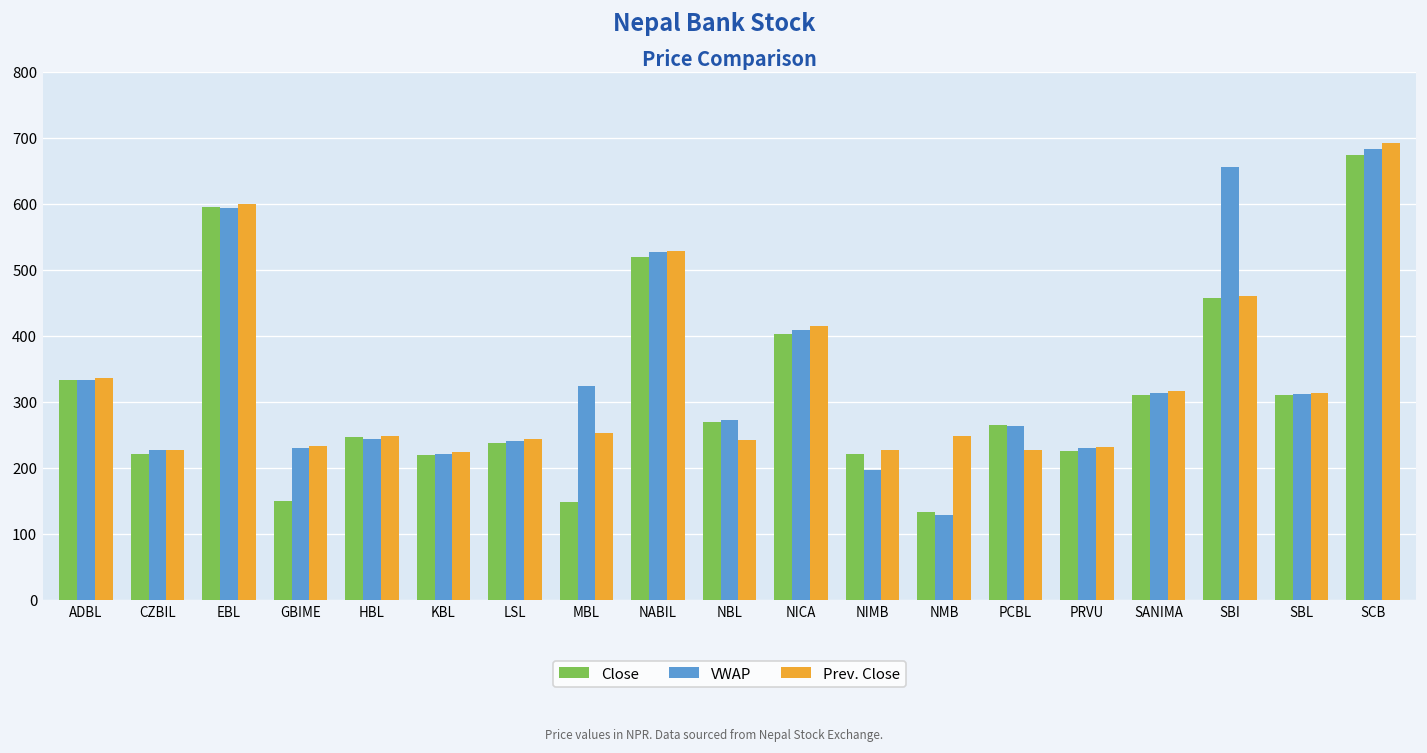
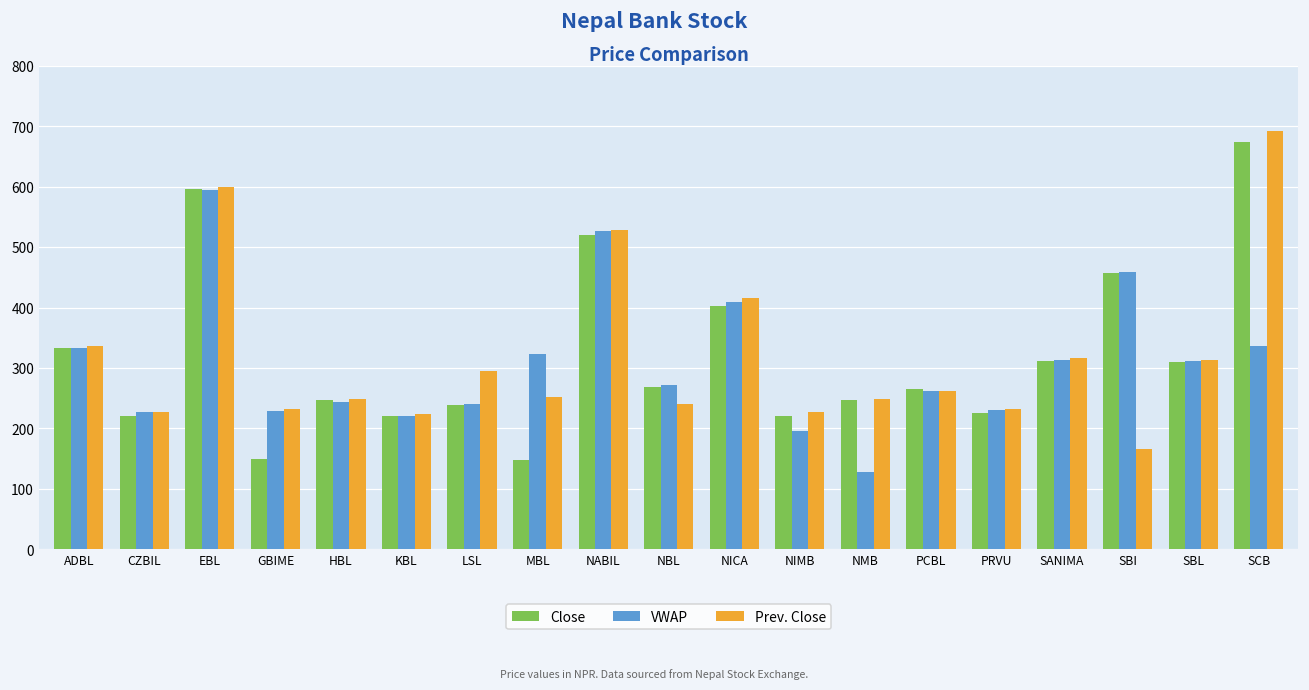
Prev. Close, LSL: 240 -> 300
Close, NMB: 130 -> 250
Prev. Close, PCBL: 230 -> 260
VWAP, SBI: 660 -> 460
Prev. Close, SBI: 460 -> 170
VWAP, SCB: 680 -> 340
